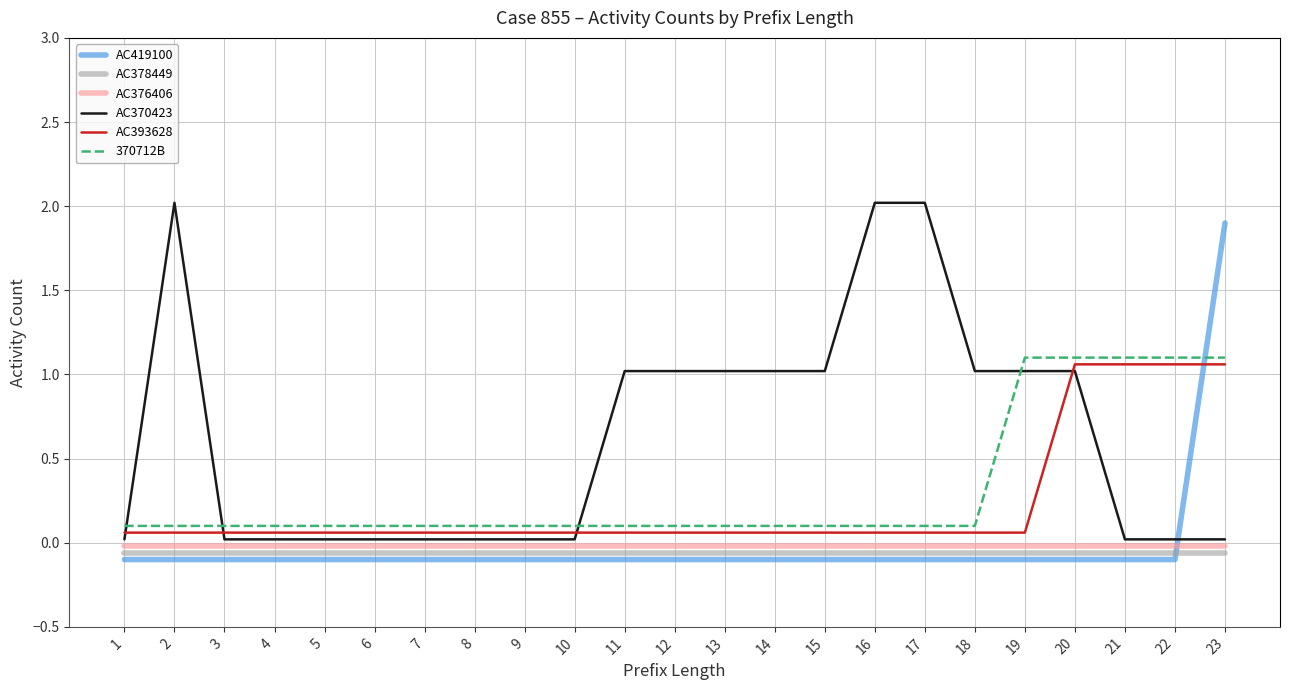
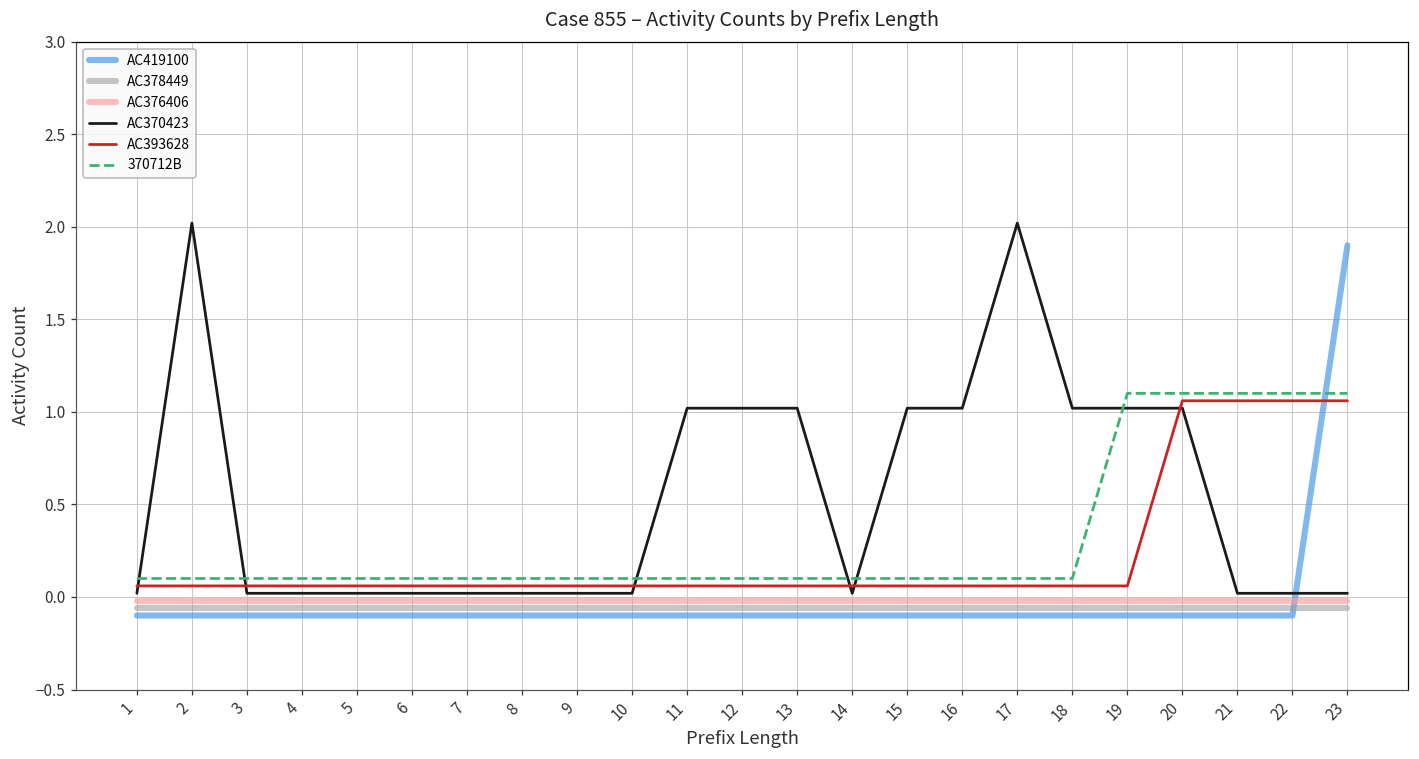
AC370423, 14: 1.02 -> 0.02
AC370423, 16: 2.02 -> 1.02
